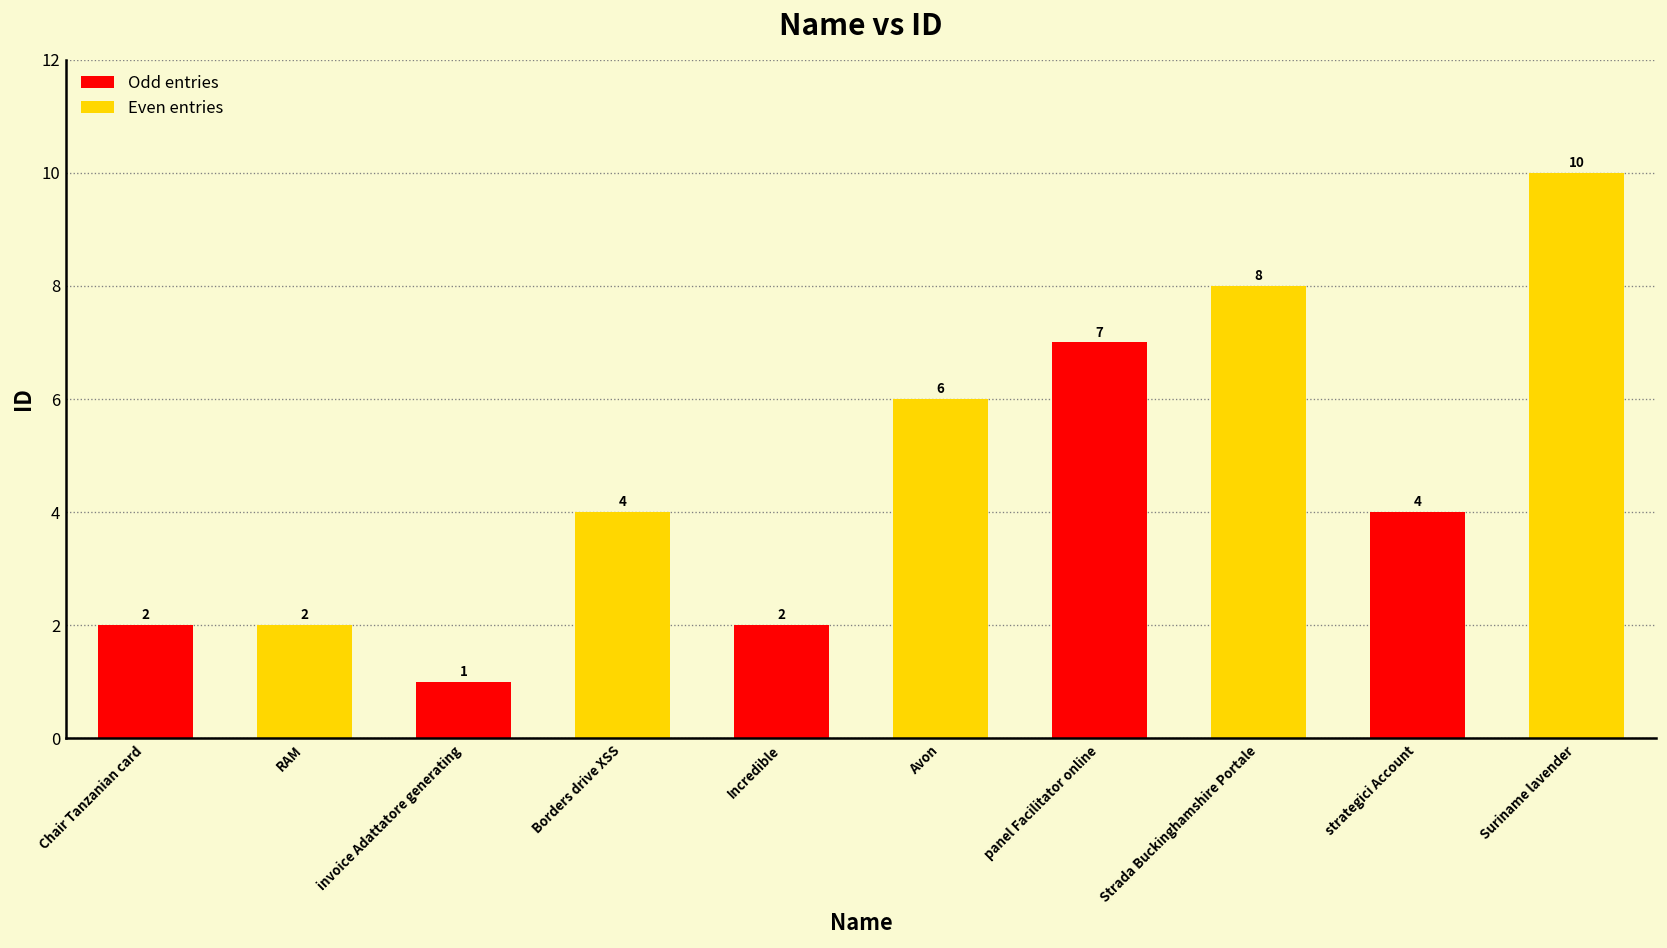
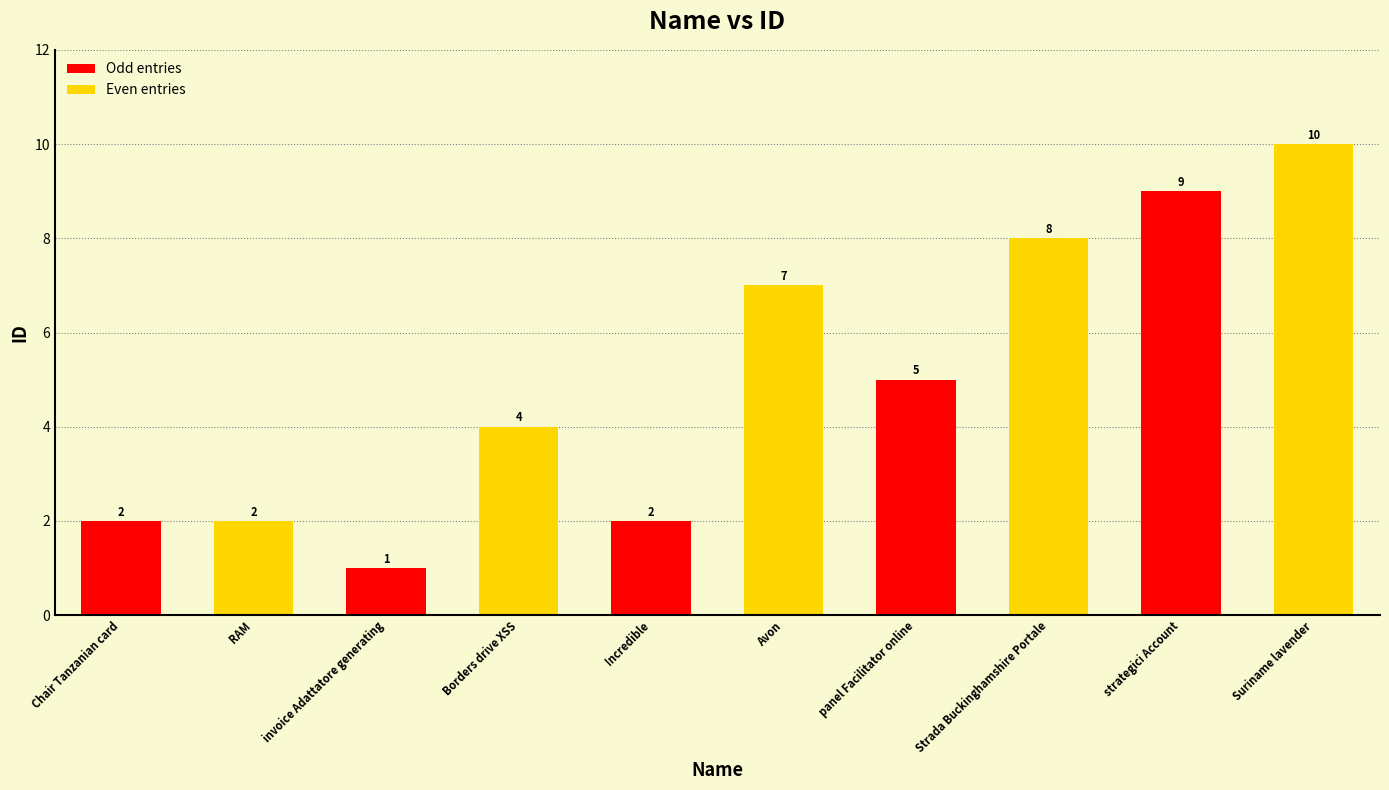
Avon: 6 -> 7
panel Facilitator online: 7 -> 5
strategici Account: 4 -> 9
